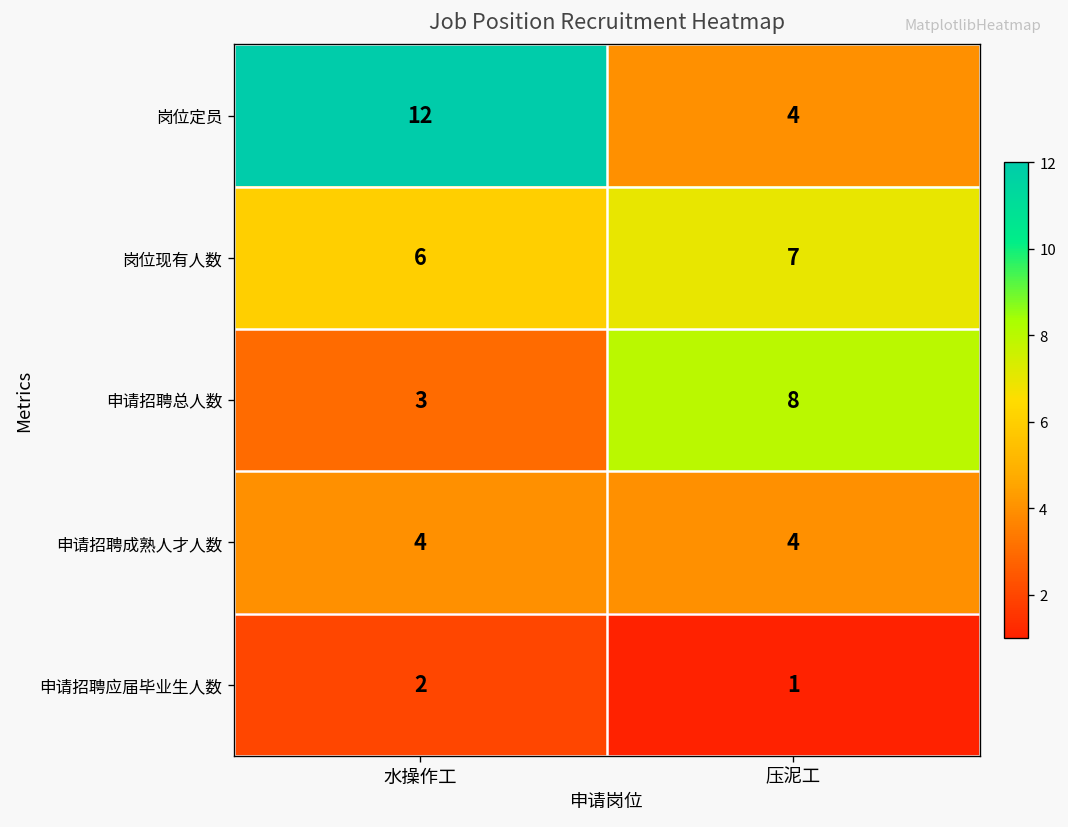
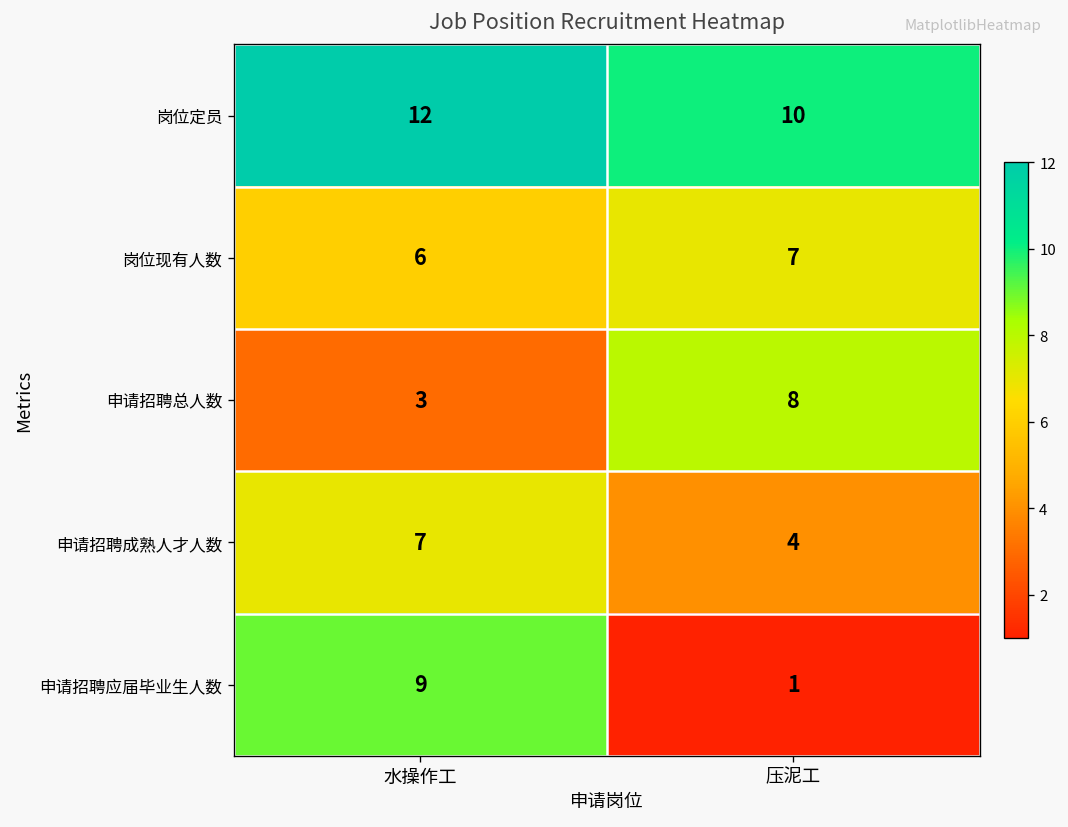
岗位定员, 压泥工: 4 -> 10
申请招聘成熟人才人数, 水操作工: 4 -> 7
申请招聘应届毕业生人数, 水操作工: 2 -> 9
